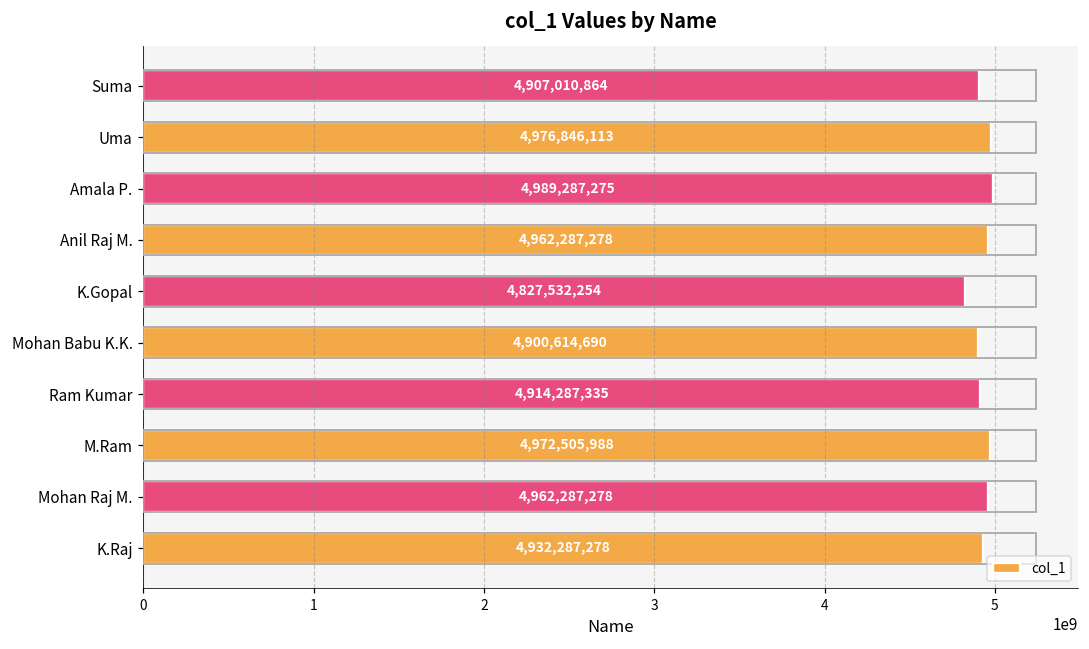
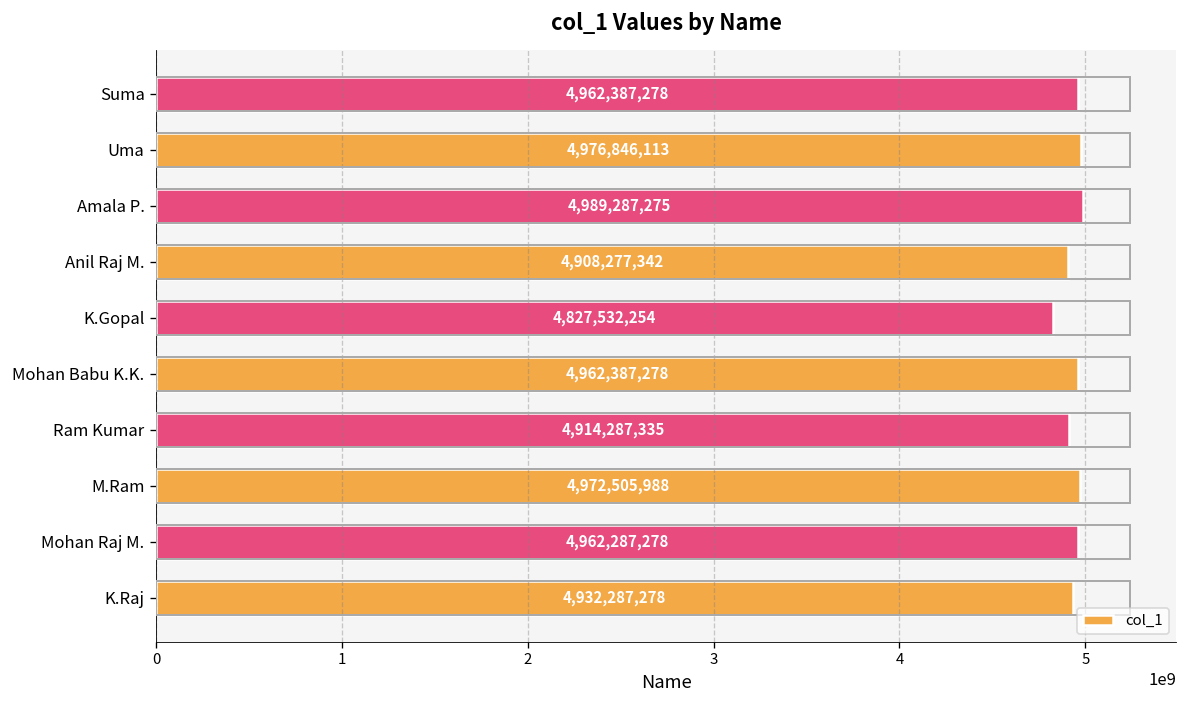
Suma: 4,907,010,864 -> 4,962,387,278
Anil Raj M.: 4,962,287,278 -> 4,908,277,342
Mohan Babu K.K.: 4,900,614,690 -> 4,962,387,278
